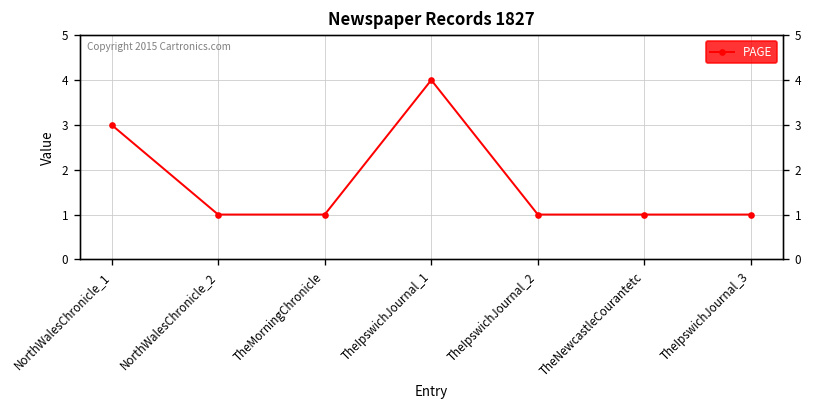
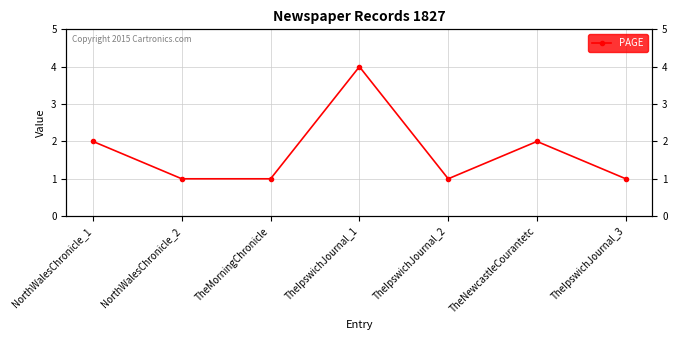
NorthWalesChronicle_1: 3 -> 2
TheNewcastleCourantetc: 1 -> 2
